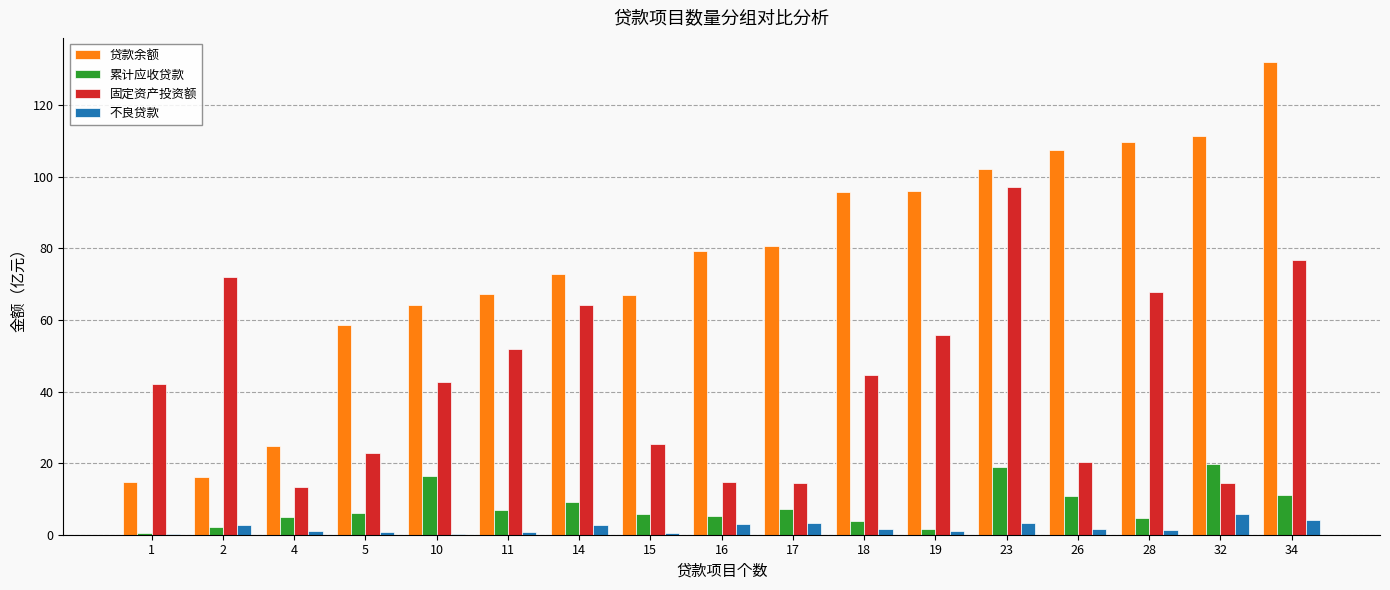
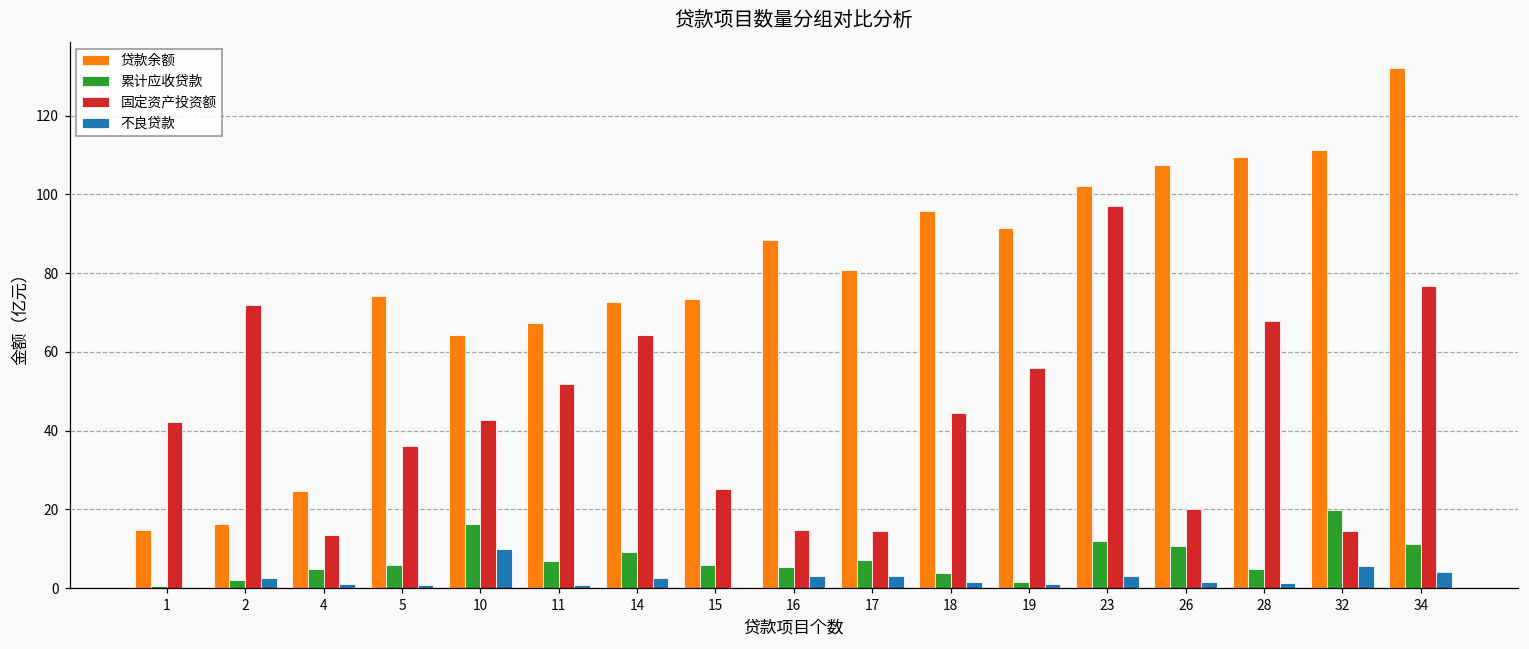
贷款余额, 5: 59 -> 74
固定资产投资额, 5: 23 -> 36
不良贷款, 10: 0 -> 10
贷款余额, 15: 67 -> 74
贷款余额, 16: 79 -> 88
贷款余额, 19: 96 -> 92
累计应收贷款, 23: 19 -> 12
